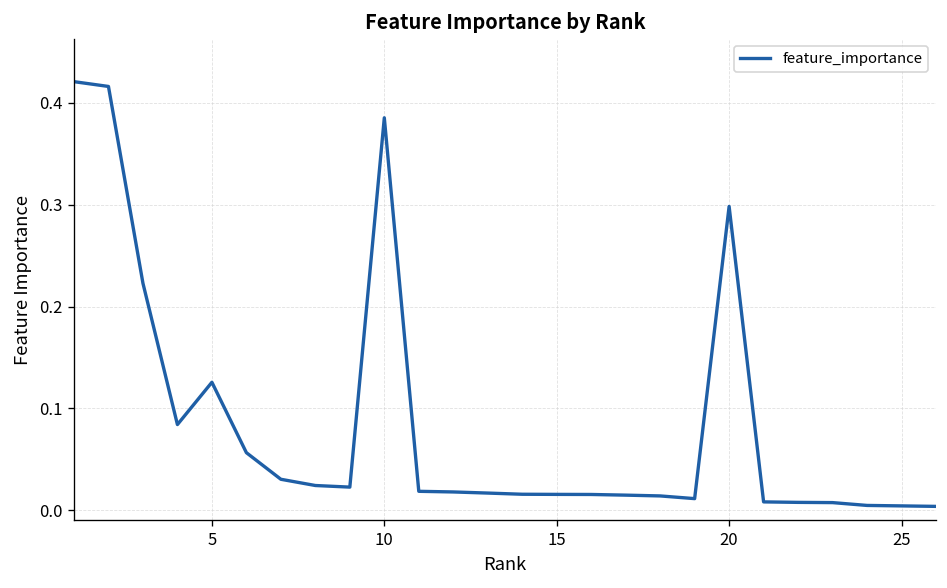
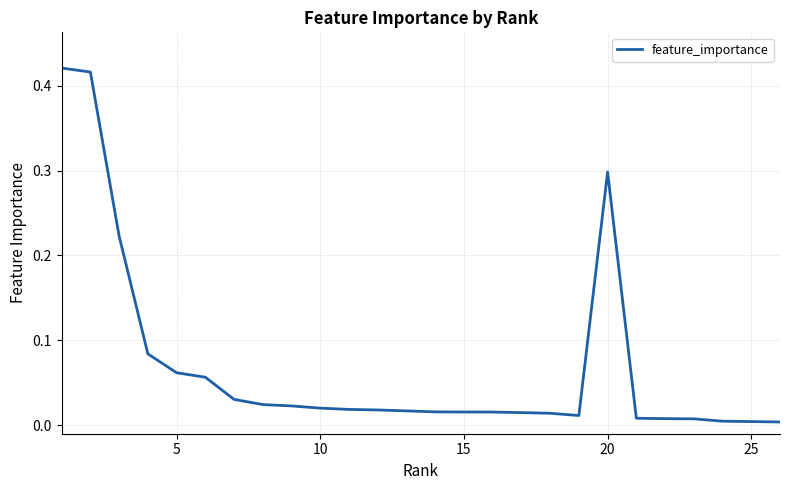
5: 0.13 -> 0.06
10: 0.39 -> 0.02
